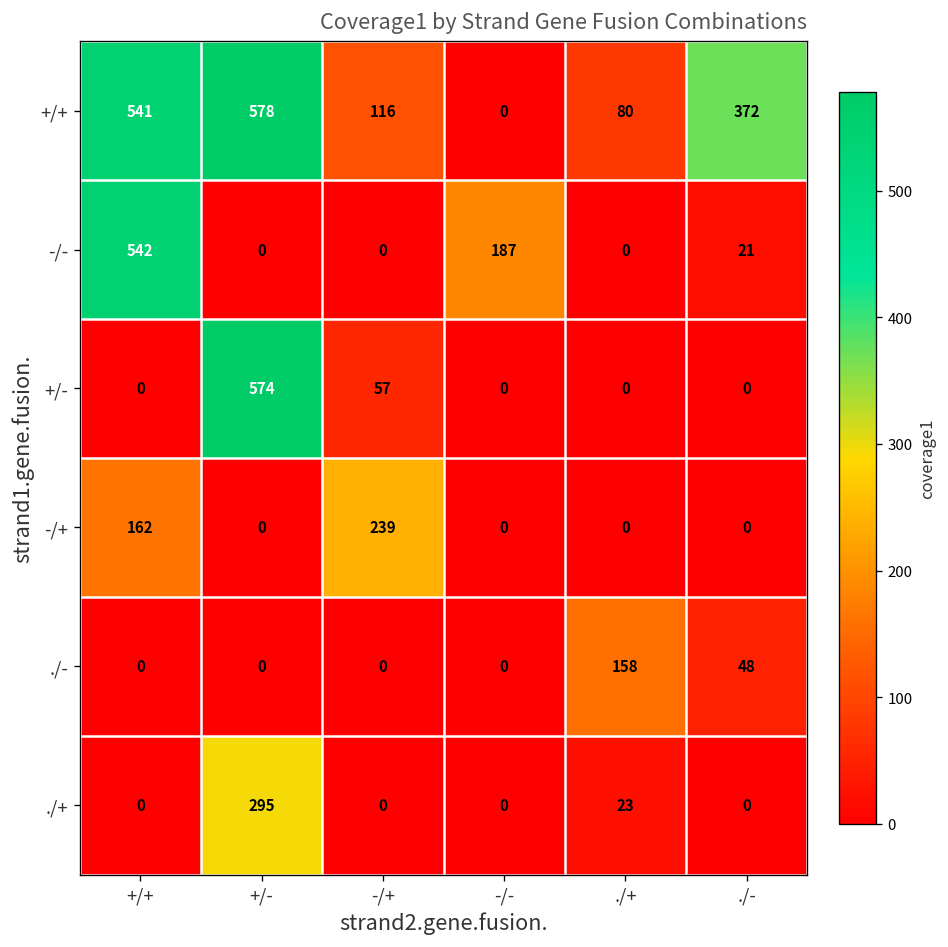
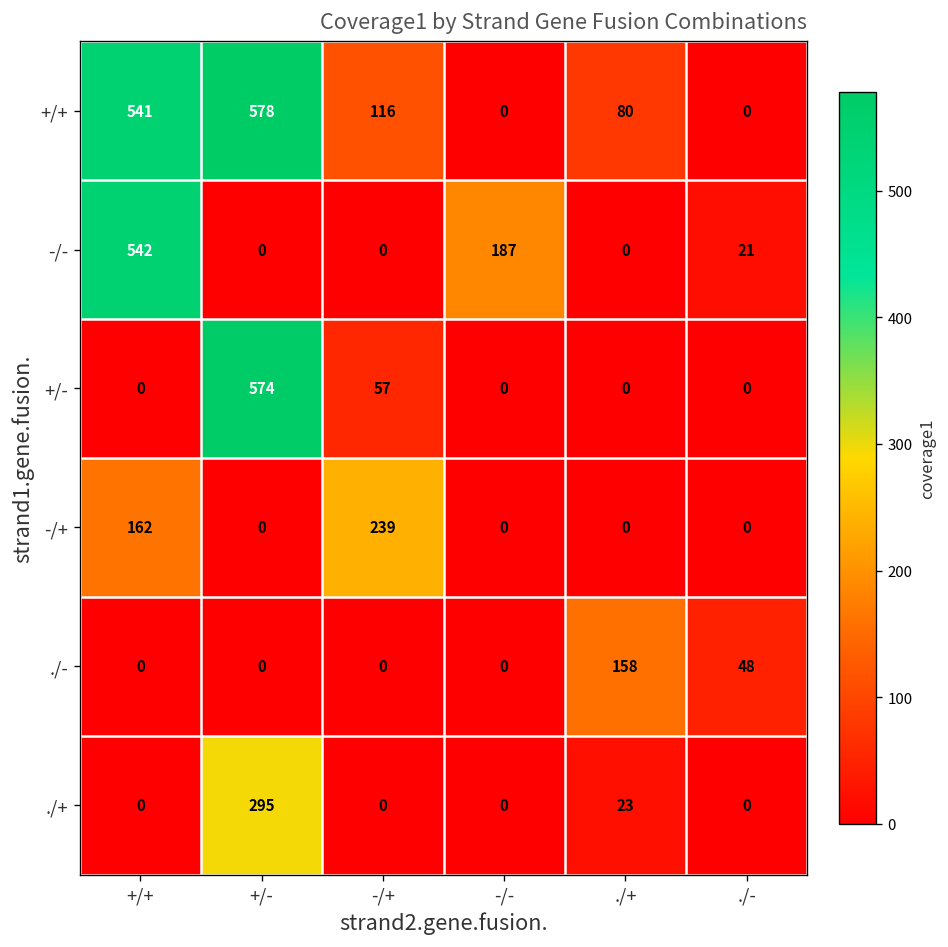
+/+, ./-: 372 -> 0
